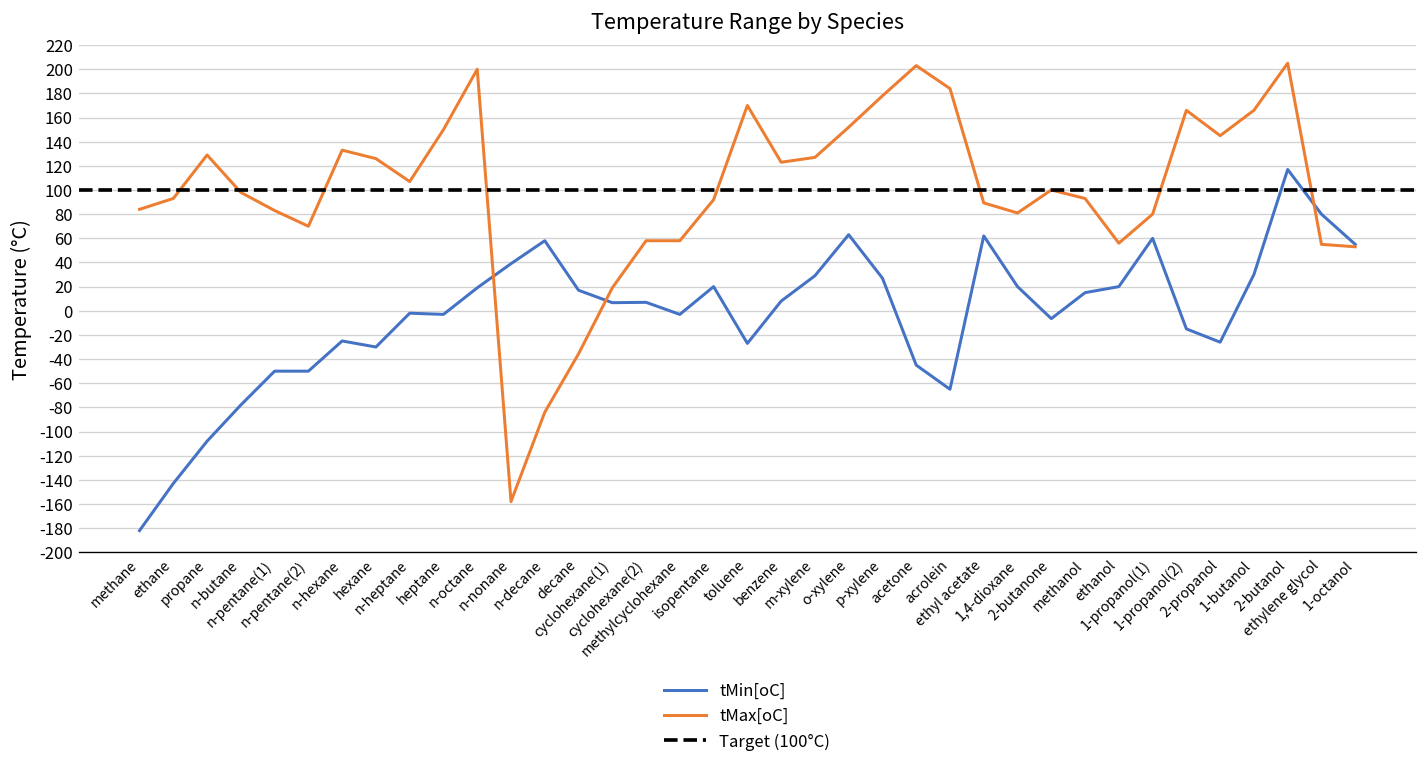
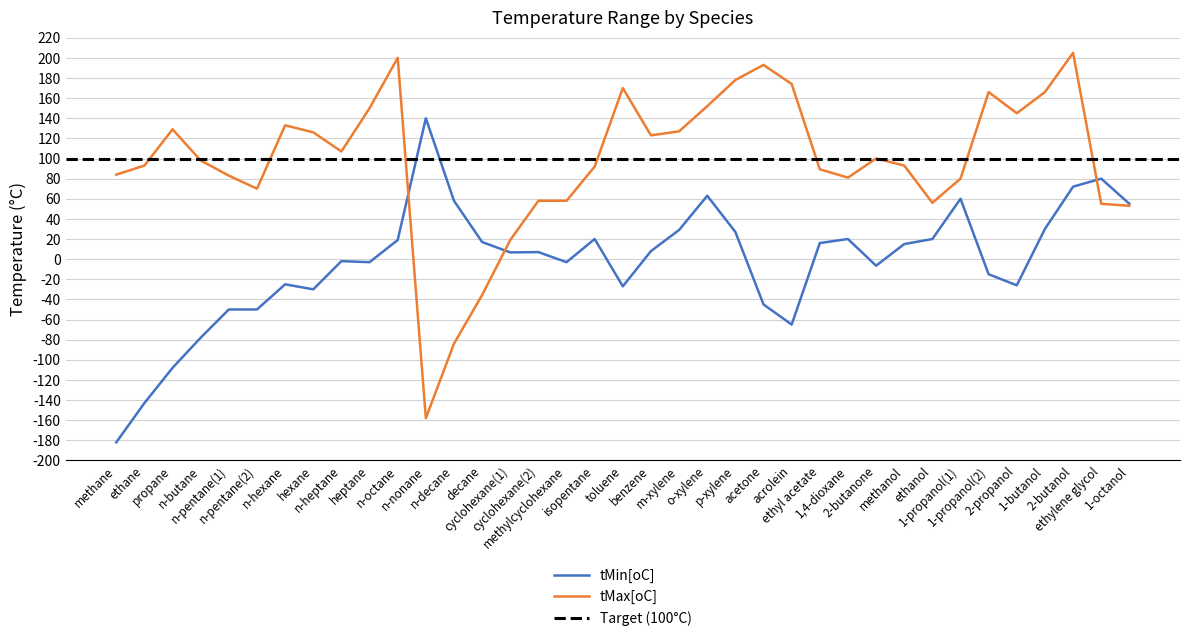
tMin[oC], n-nonane: 39 -> 140
tMax[oC], acetone: 203 -> 193
tMax[oC], acrolein: 184 -> 174
tMin[oC], ethyl acetate: 62 -> 16
tMin[oC], 2-butanol: 117 -> 72
